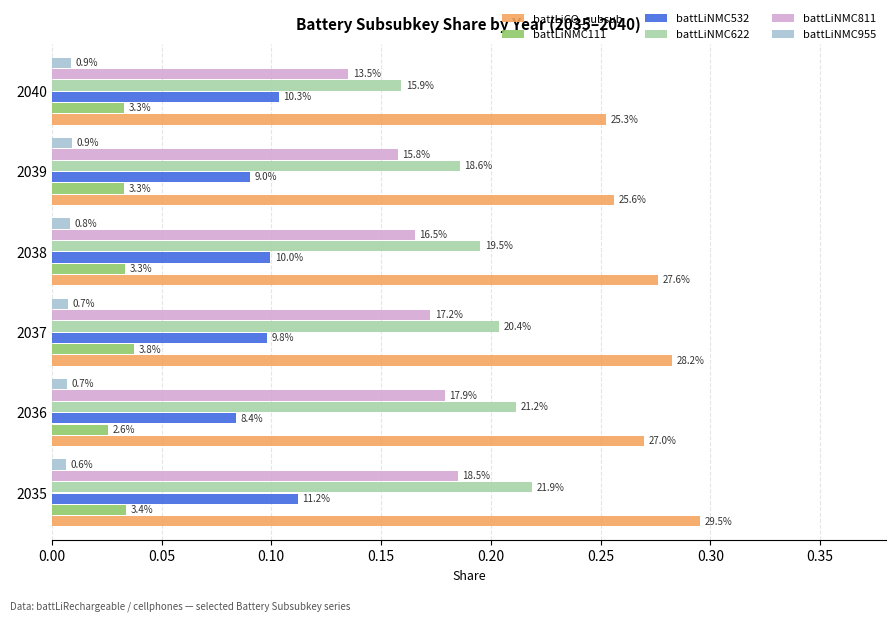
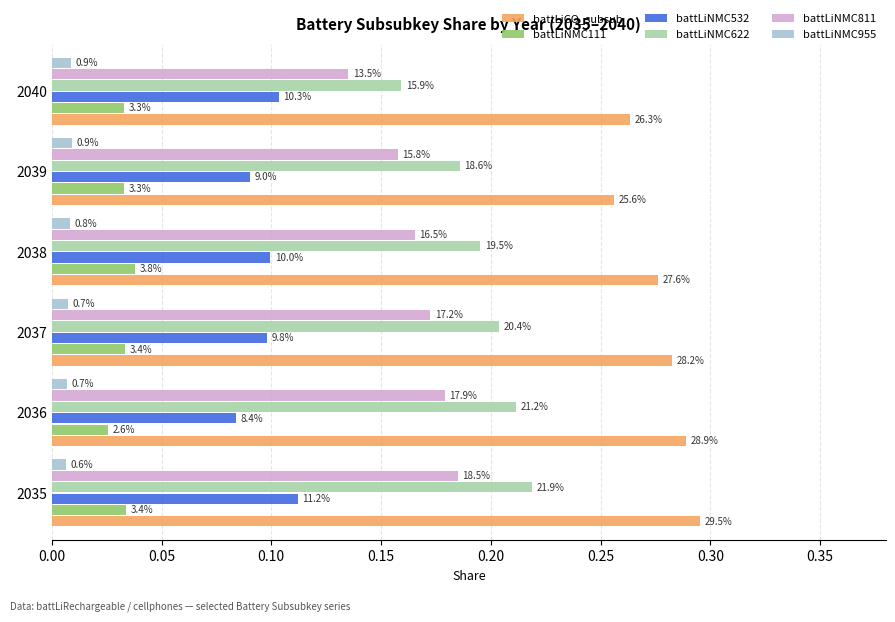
battLiCO_subsub, 2040: 25.3% -> 26.3%
battLiNMC111, 2038: 3.3% -> 3.8%
battLiNMC111, 2037: 3.8% -> 3.4%
battLiCO_subsub, 2036: 27.0% -> 28.9%
